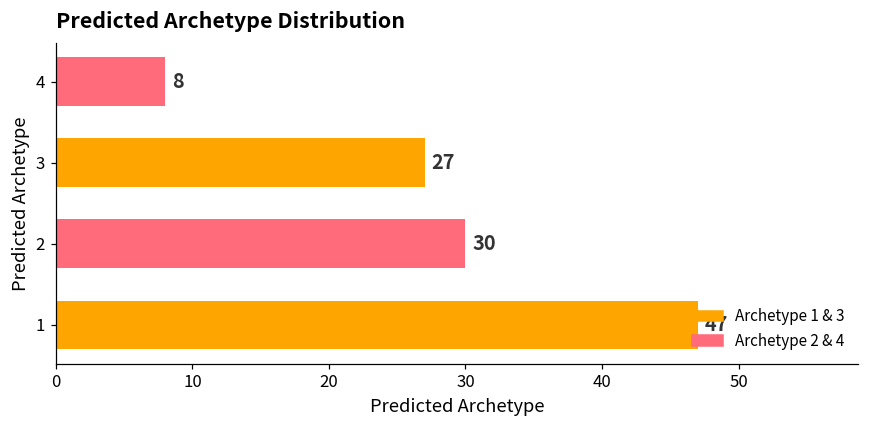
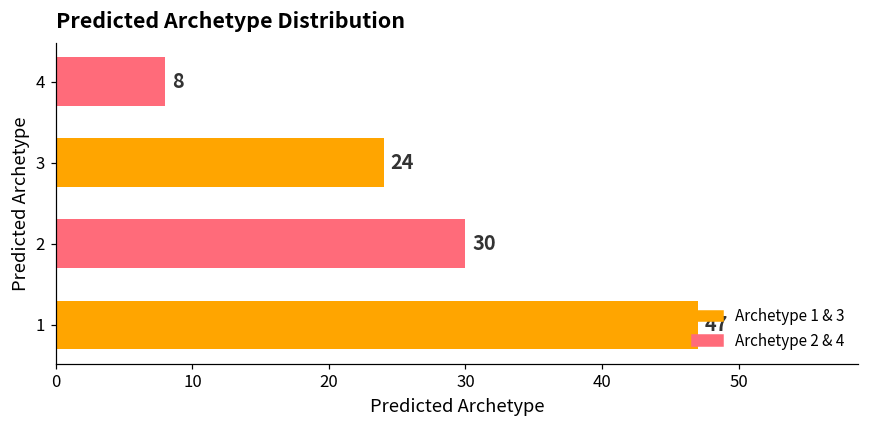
3: 27 -> 24
